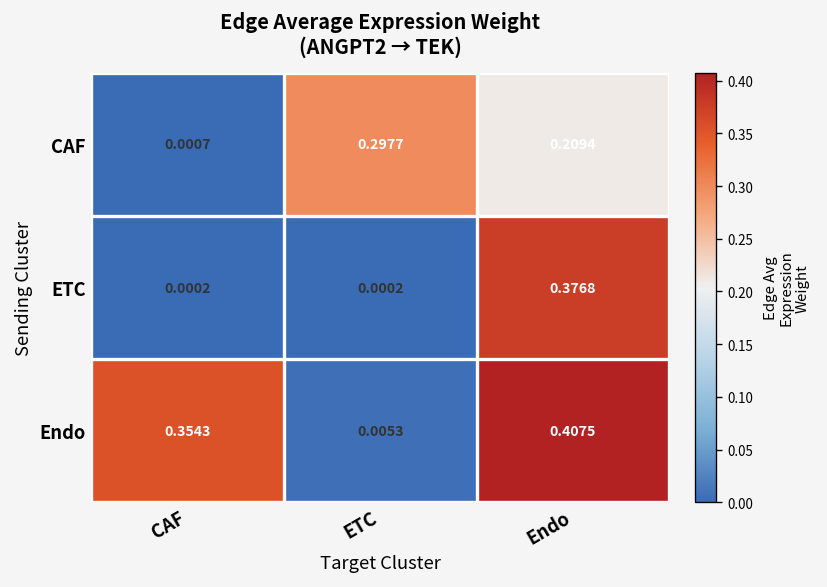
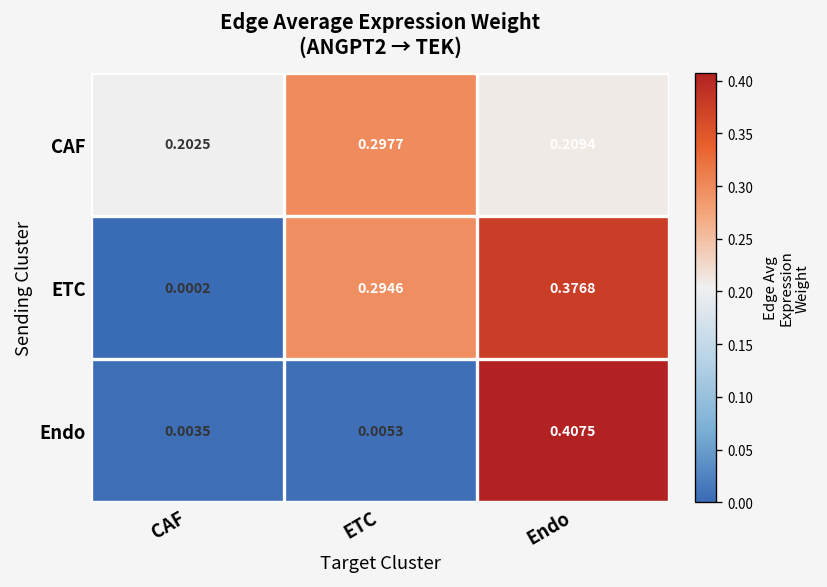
CAF, CAF: 0.0007 -> 0.2025
ETC, ETC: 0.0002 -> 0.2946
Endo, CAF: 0.3543 -> 0.0035
